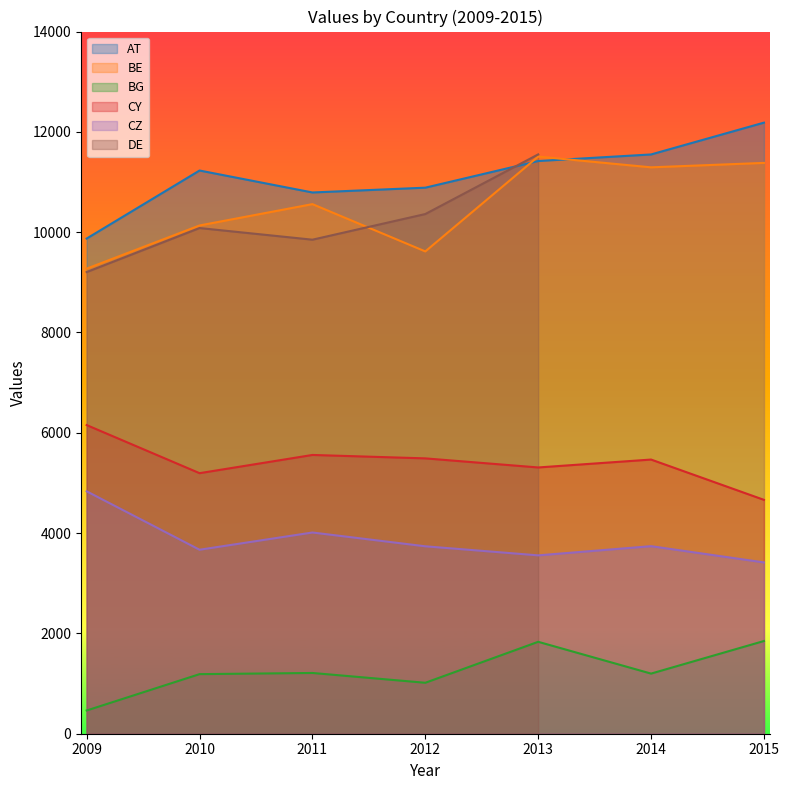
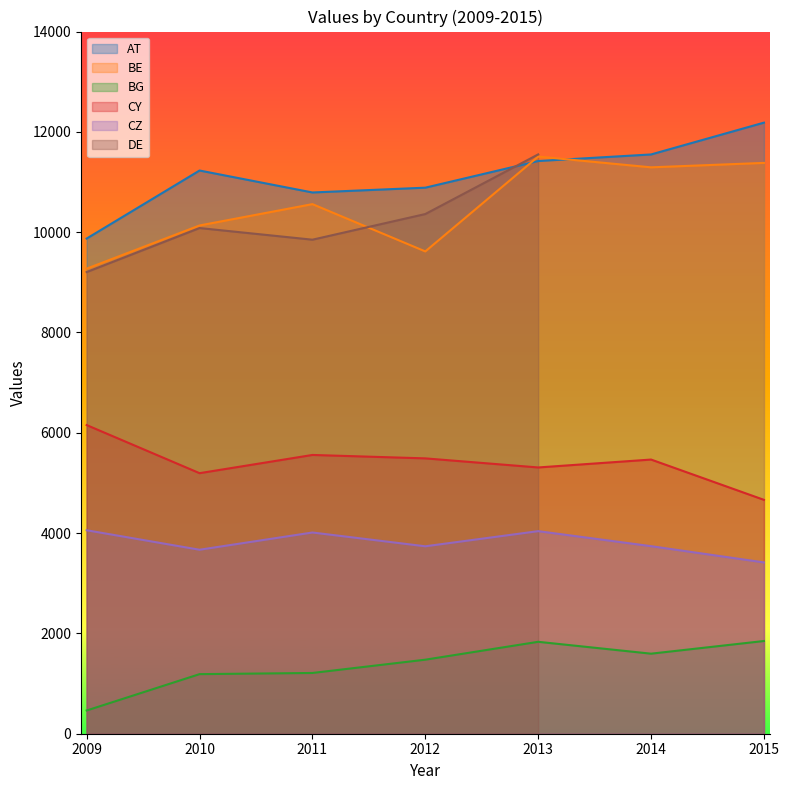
CZ, 2009: 4800 -> 4100
BG, 2012: 1000 -> 1500
CZ, 2013: 3600 -> 4000
BG, 2014: 1200 -> 1600
